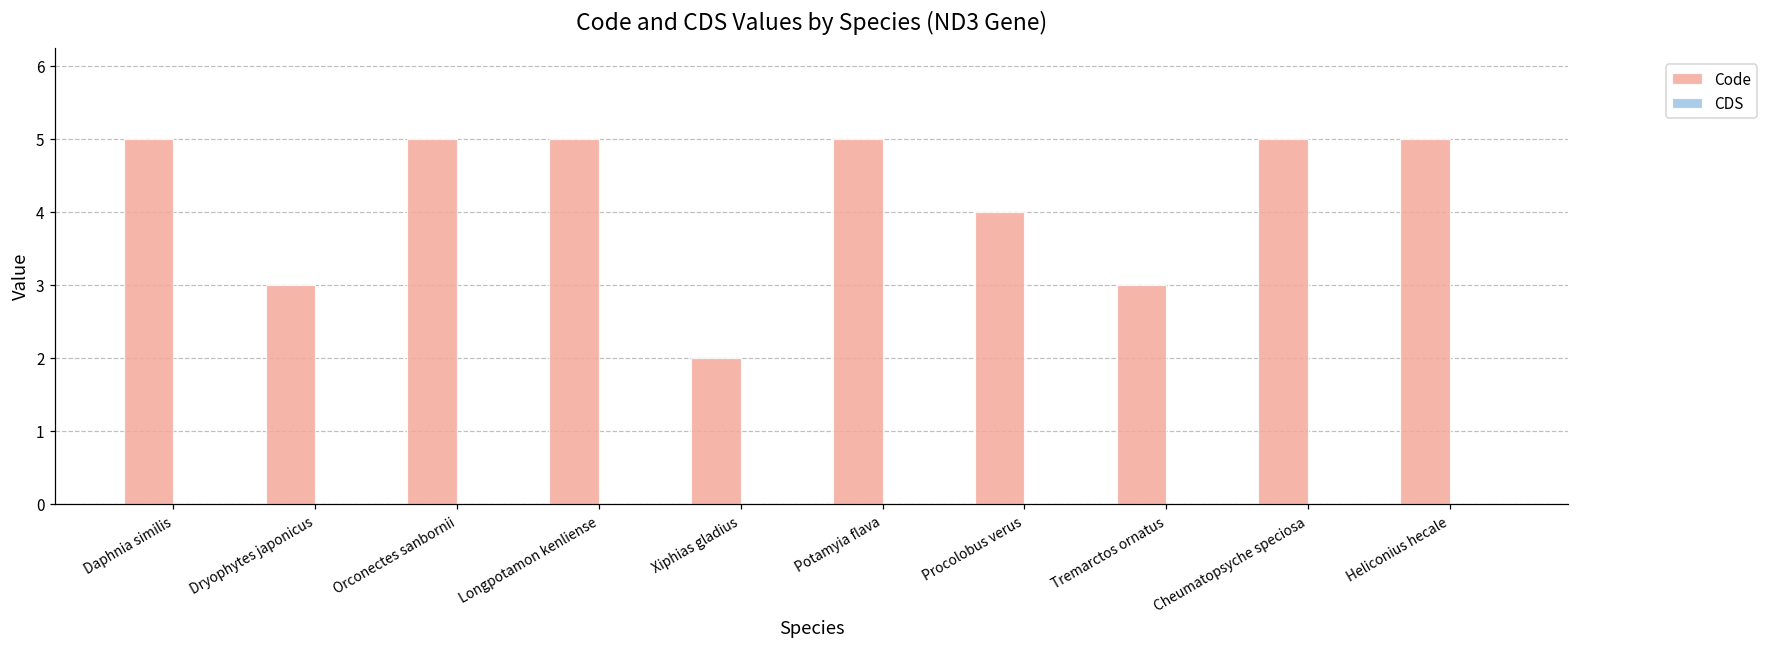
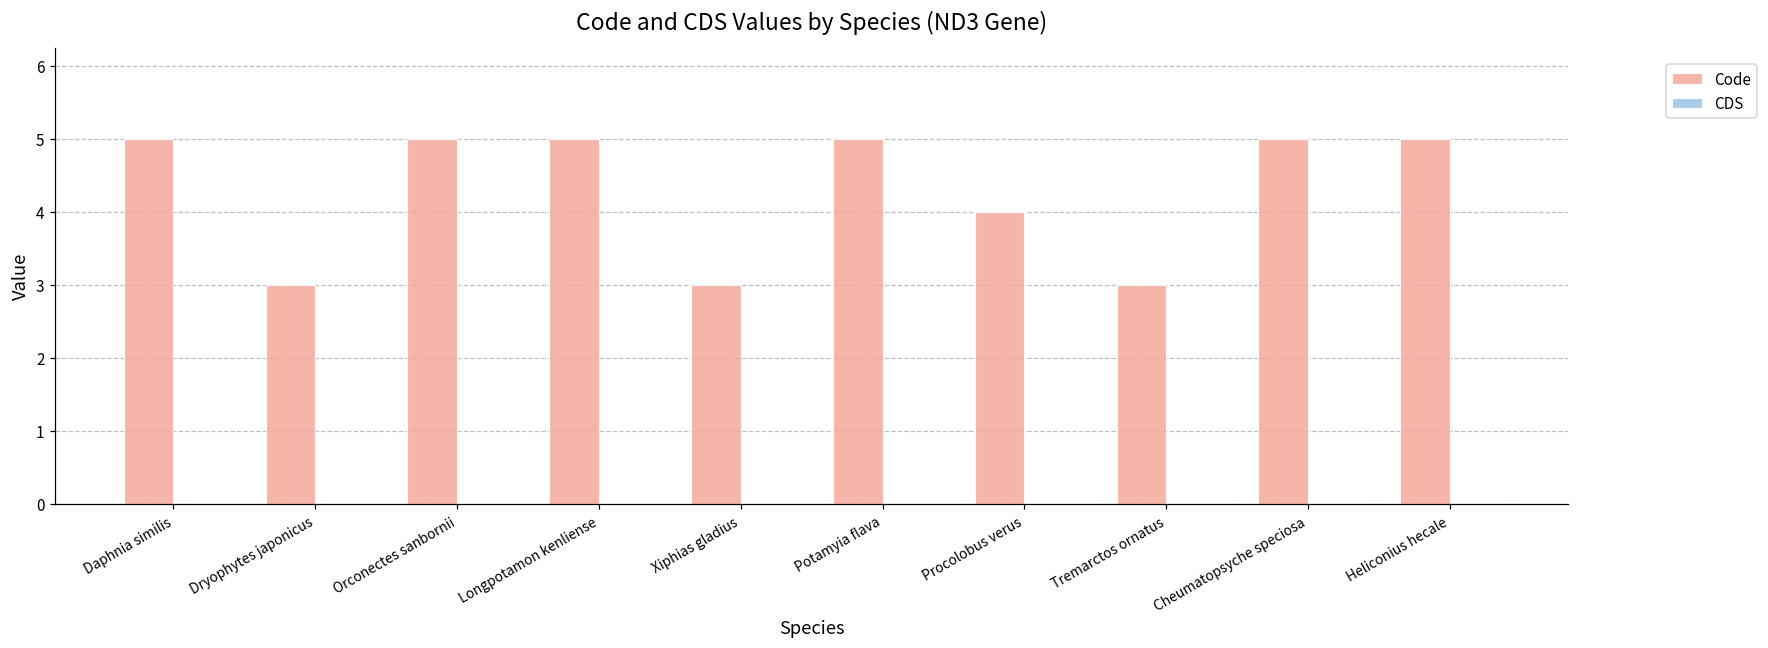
Code, Xiphias gladius: 2 -> 3
